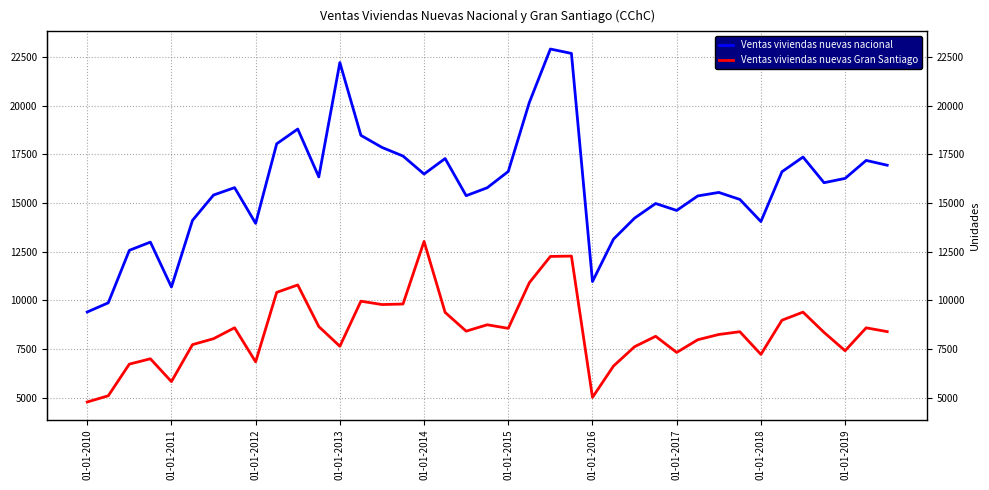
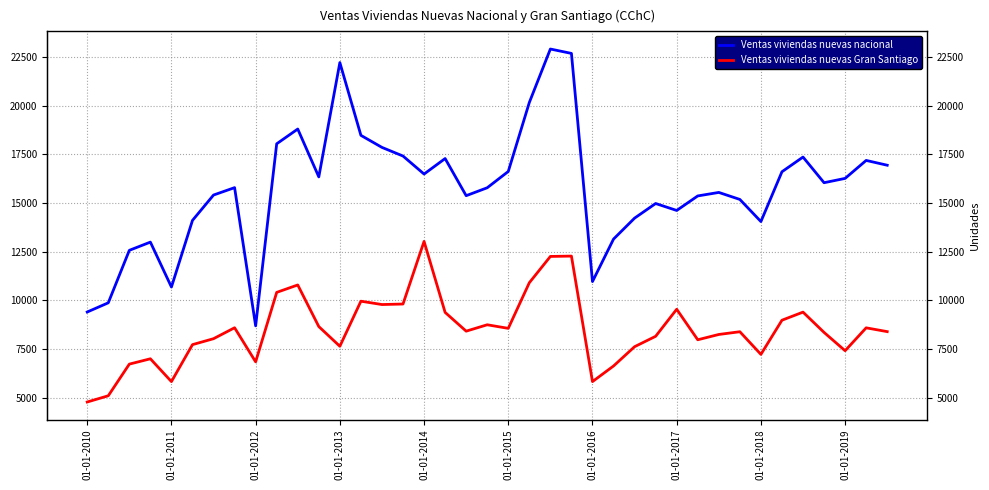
Ventas viviendas nuevas nacional, 01-01-2012: 14000 -> 8700
Ventas viviendas nuevas Gran Santiago, 01-01-2016: 5000 -> 5800
Ventas viviendas nuevas Gran Santiago, 01-01-2017: 7300 -> 9500
